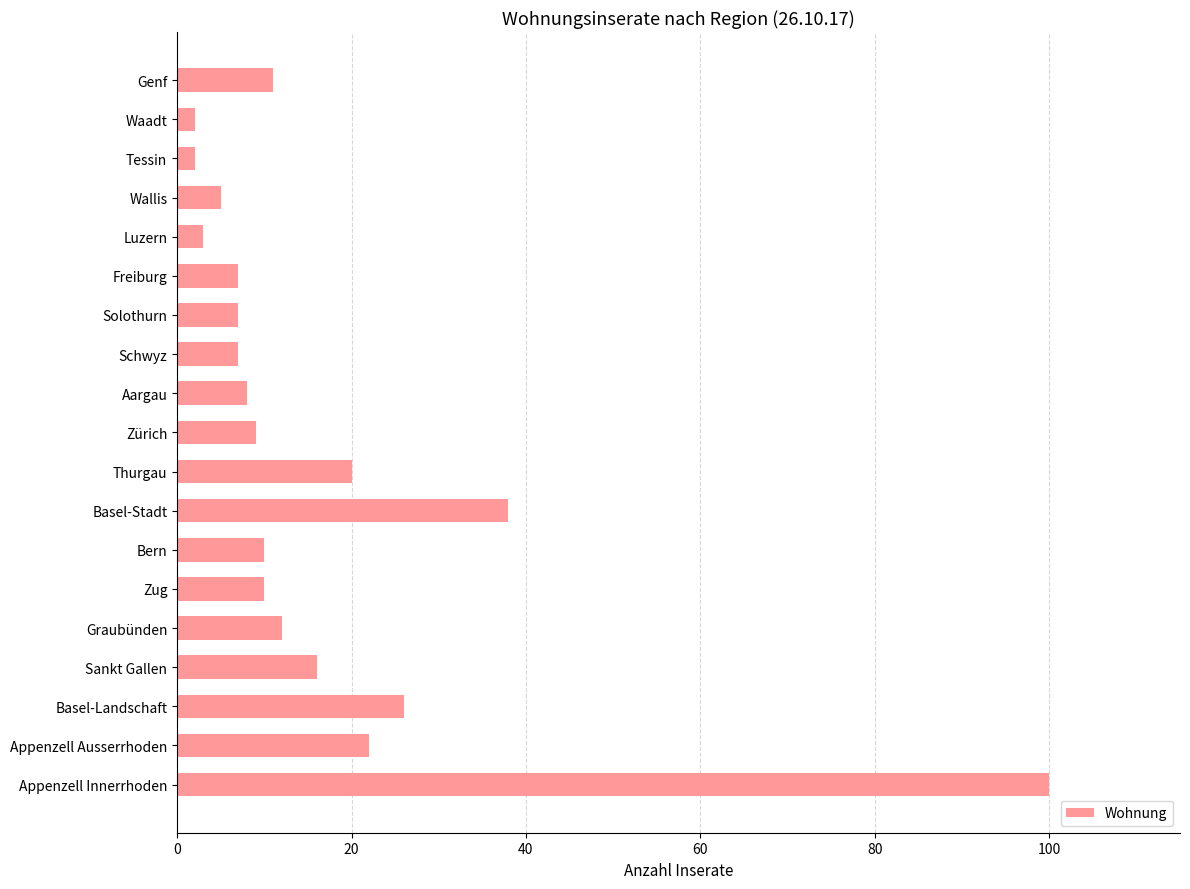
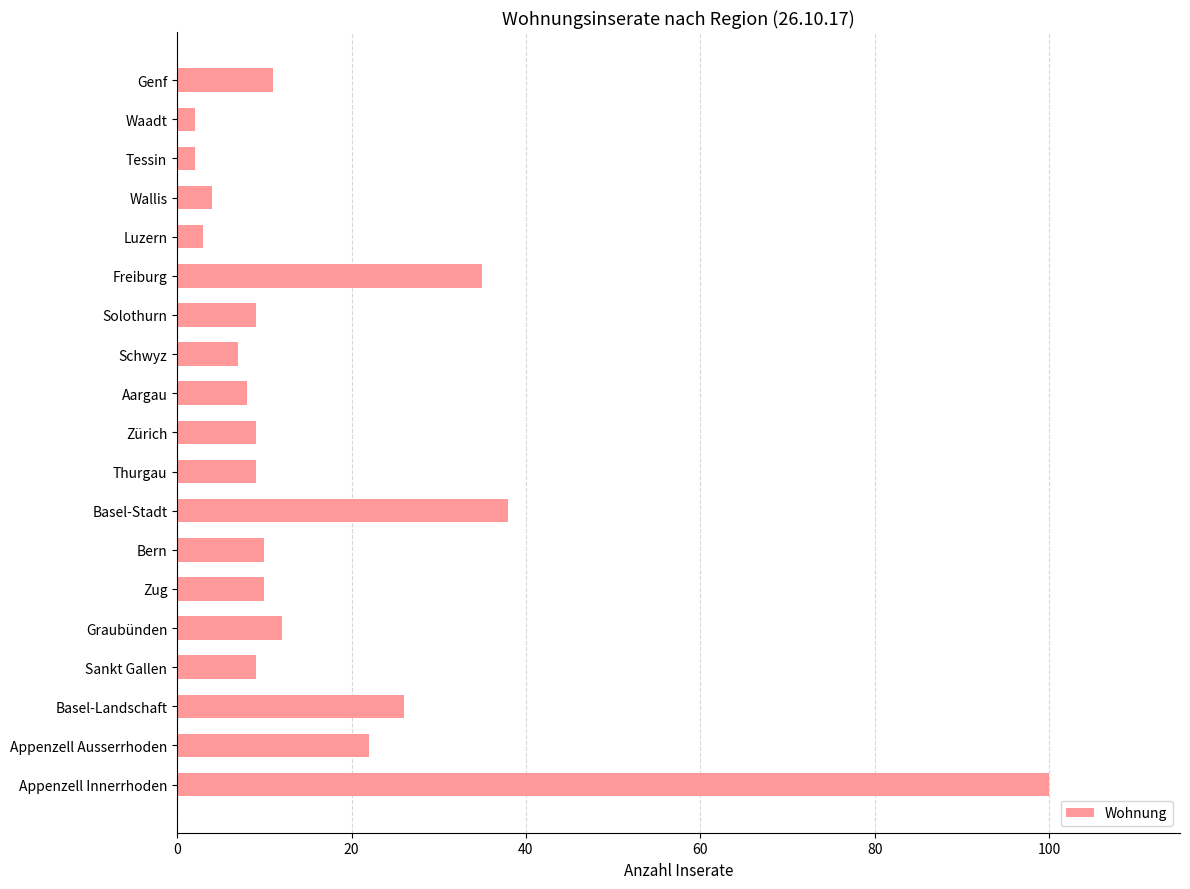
Wallis: 5 -> 4
Freiburg: 7 -> 35
Solothurn: 7 -> 9
Thurgau: 20 -> 9
Sankt Gallen: 16 -> 9
